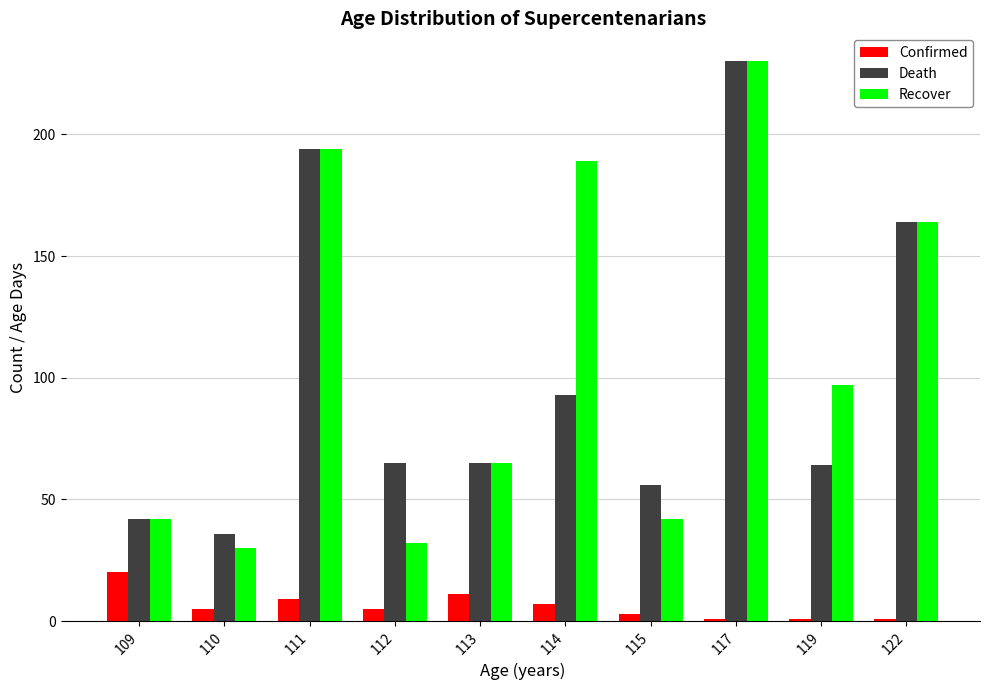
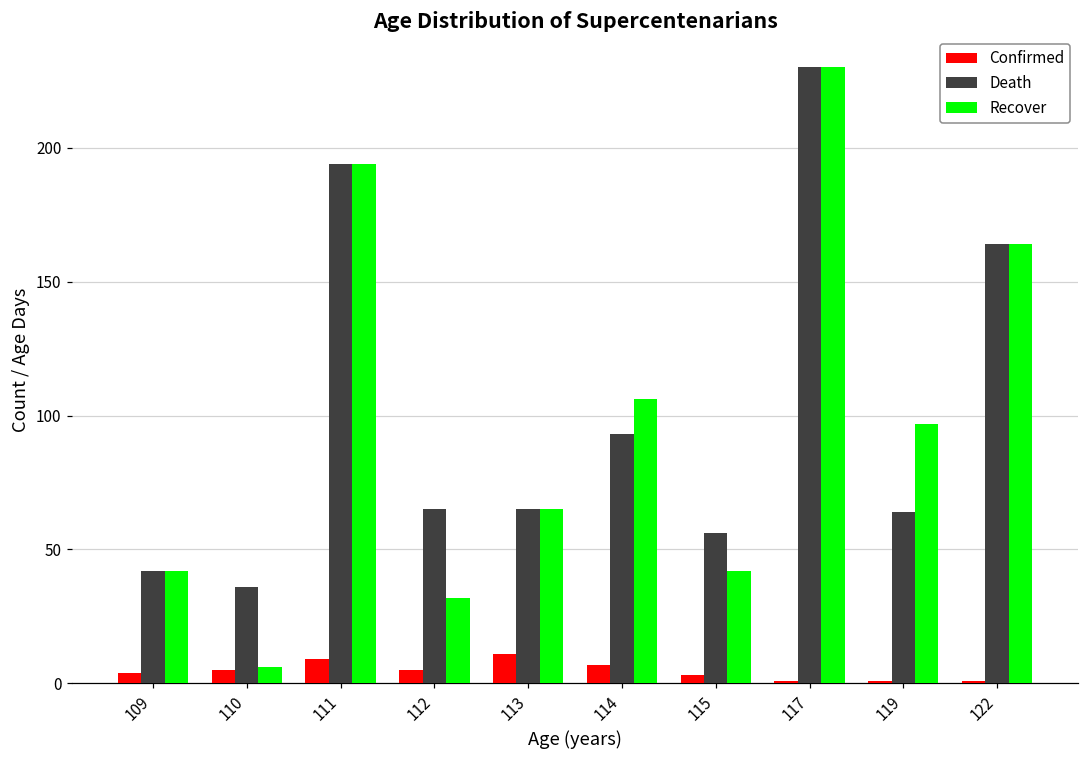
Confirmed, 109: 20 -> 4
Recover, 110: 30 -> 6
Recover, 114: 189 -> 106
